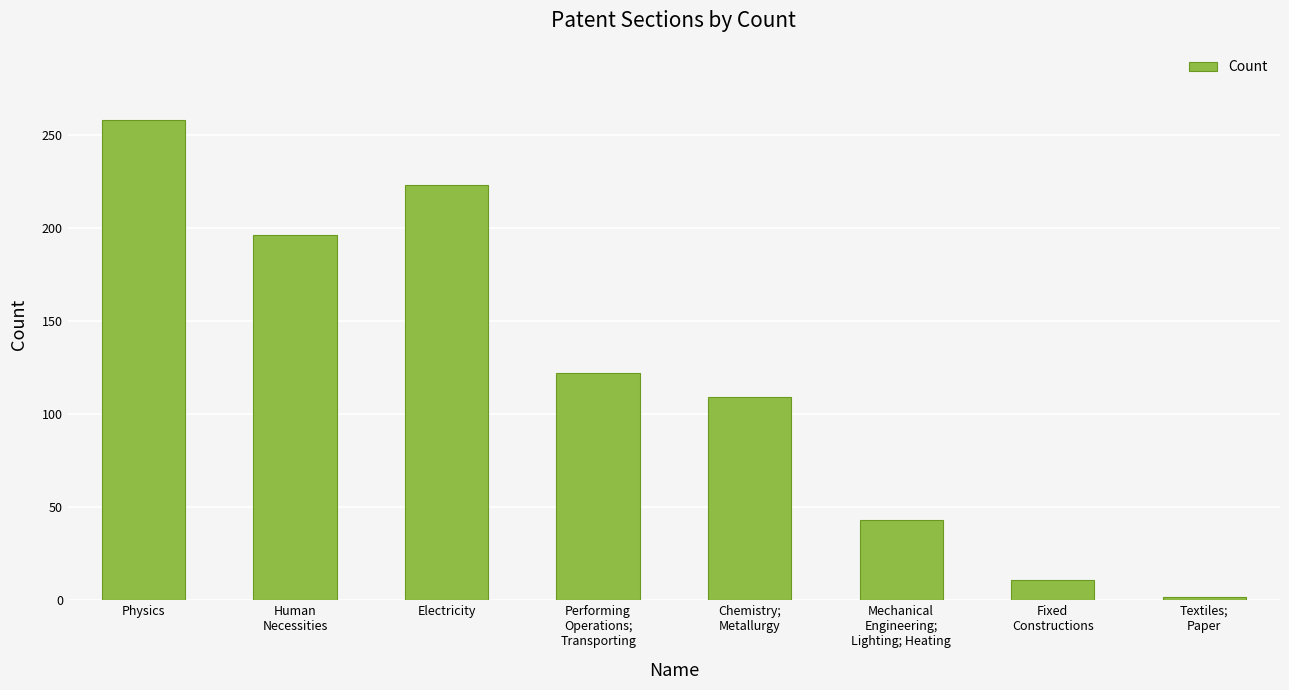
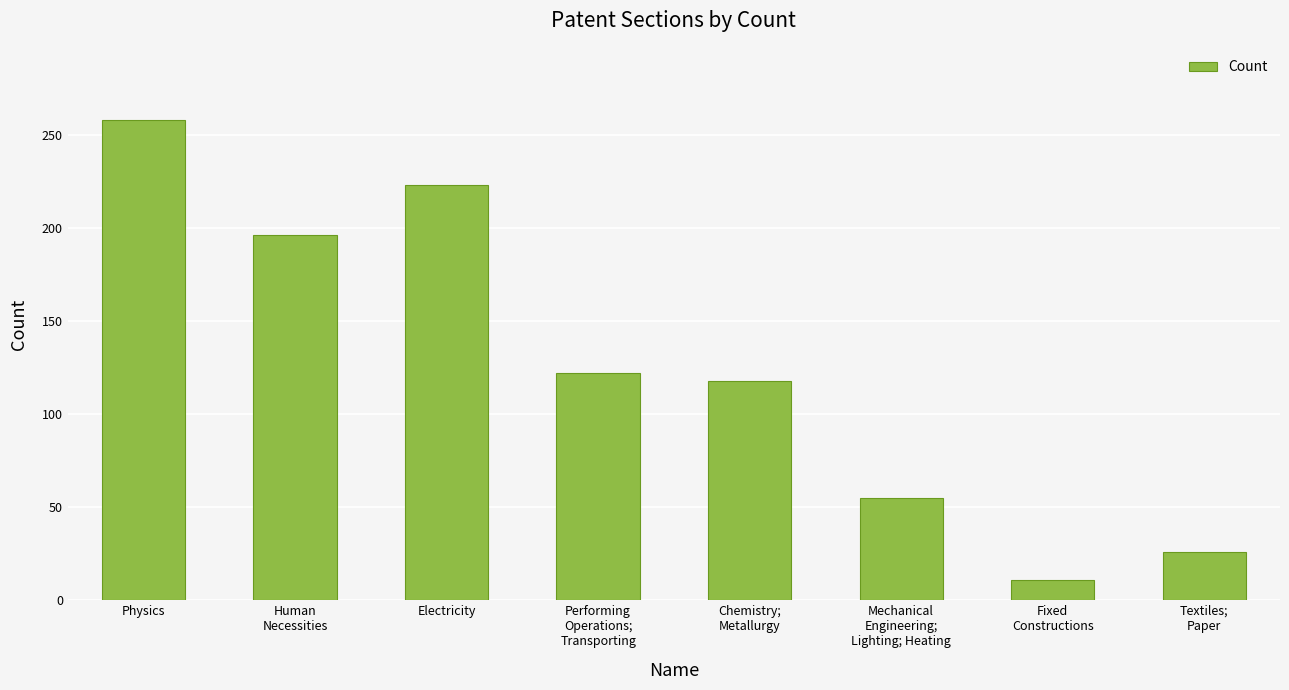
Chemistry; Metallurgy: 109 -> 118
Mechanical Engineering; Lighting; Heating: 43 -> 55
Textiles; Paper: 2 -> 26
